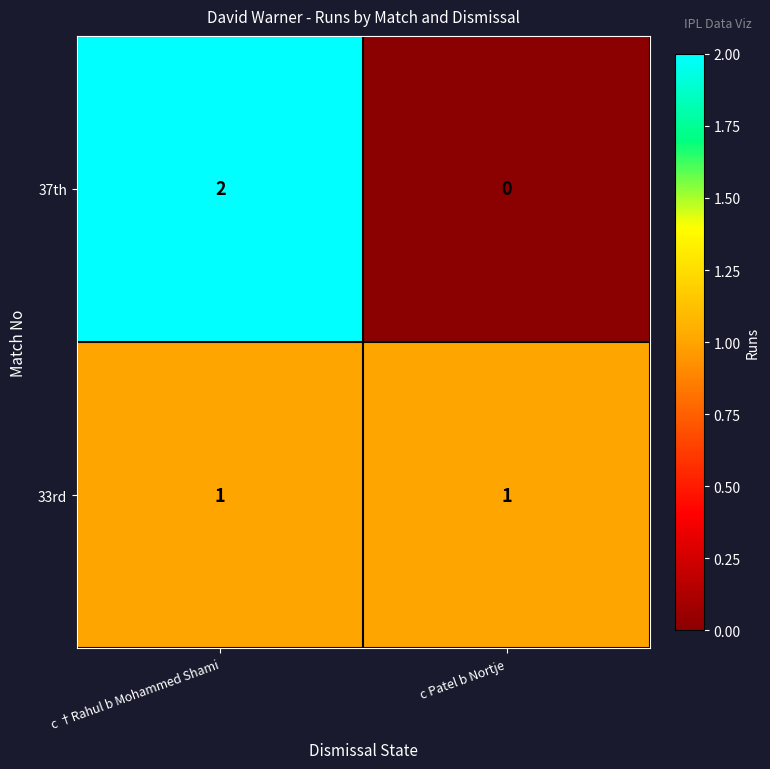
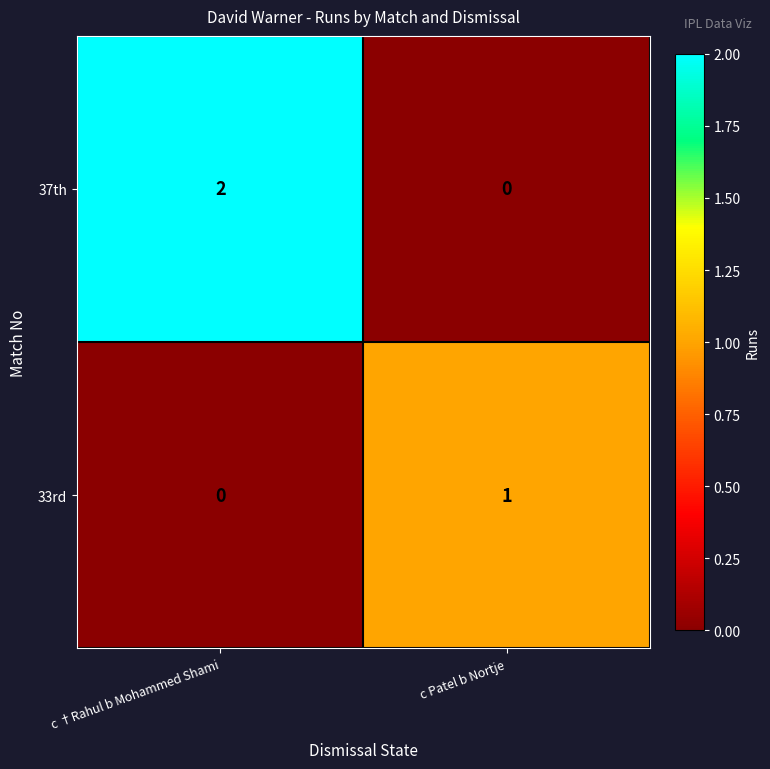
33rd, c †Rahul b Mohammed Shami: 1 -> 0
